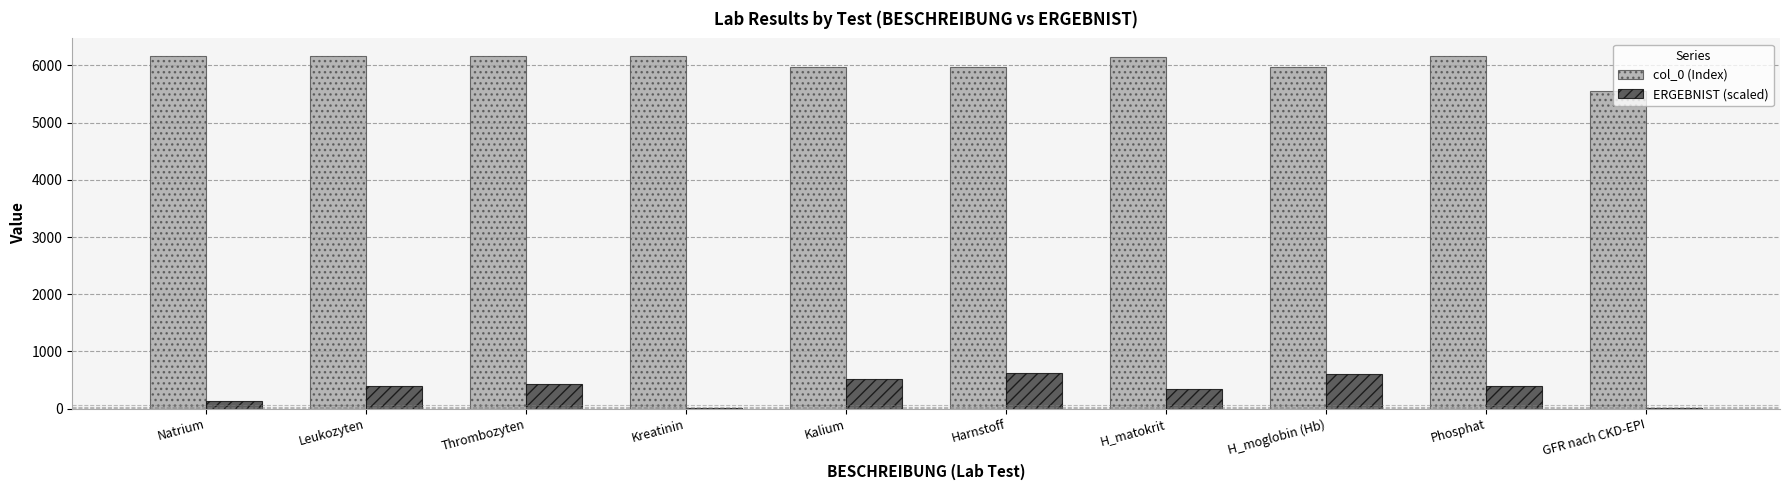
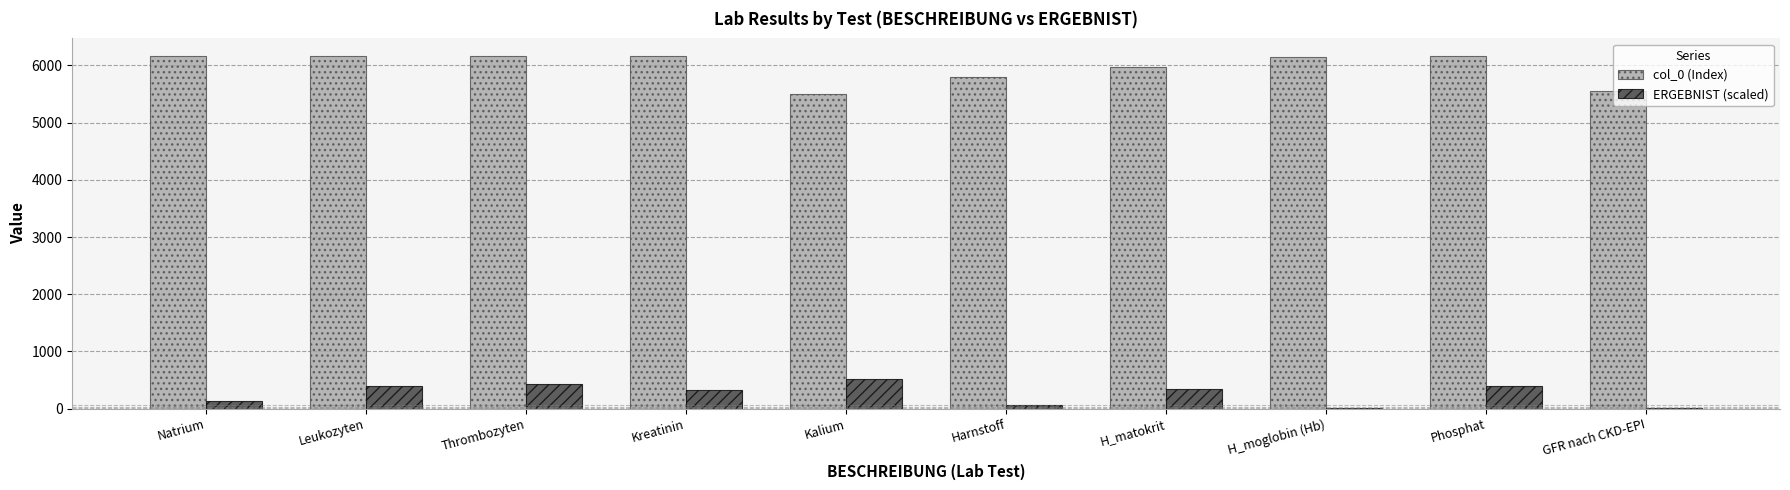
ERGEBNIST (scaled), Kreatinin: 0 -> 300
col_0 (Index), Kalium: 6000 -> 5500
col_0 (Index), Harnstoff: 6000 -> 5800
ERGEBNIST (scaled), Harnstoff: 600 -> 100
col_0 (Index), H_matokrit: 6100 -> 6000
col_0 (Index), H_moglobin (Hb): 6000 -> 6100
ERGEBNIST (scaled), H_moglobin (Hb): 600 -> 0
